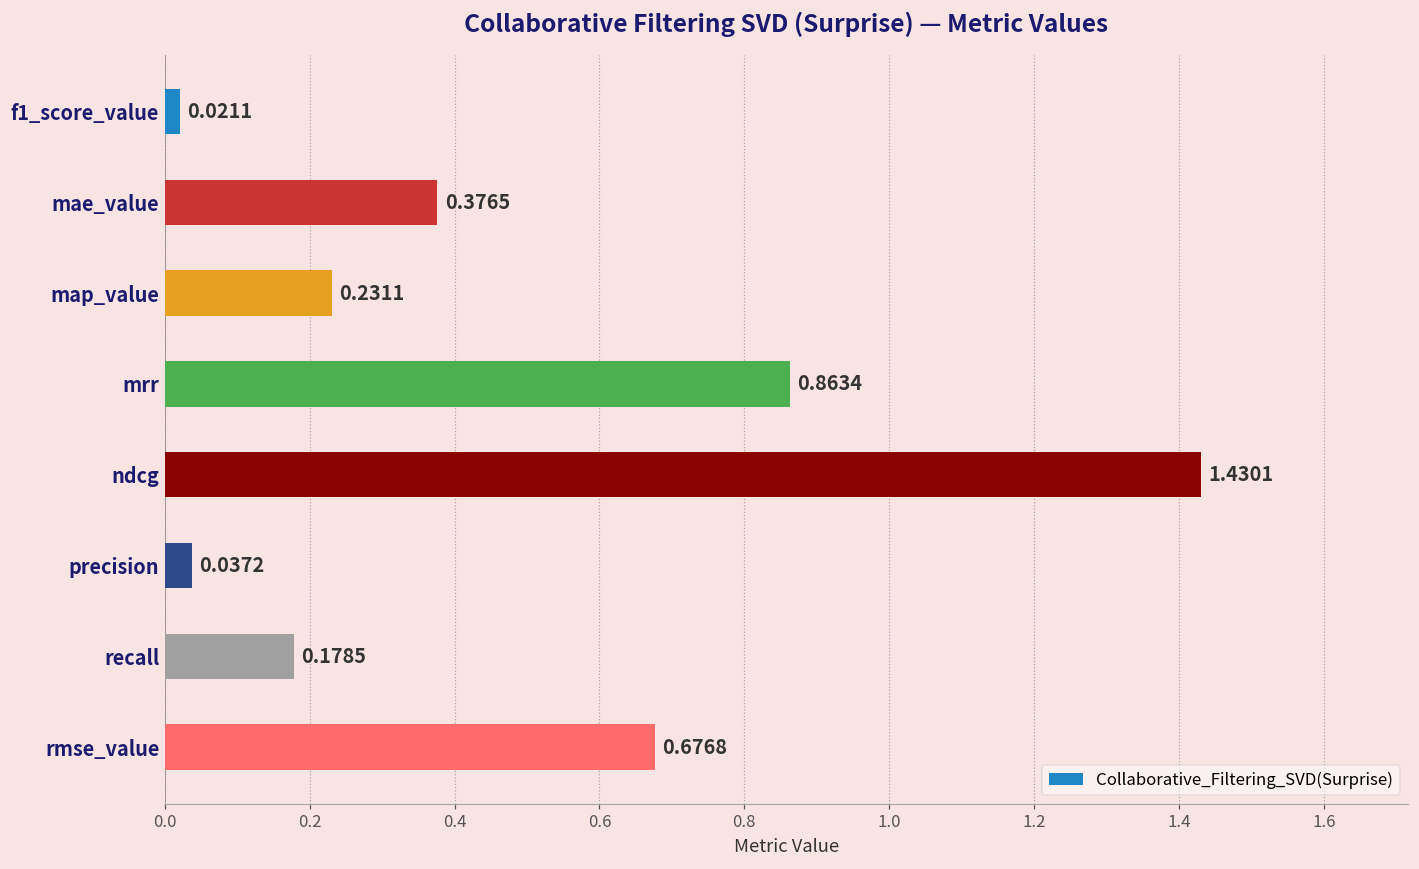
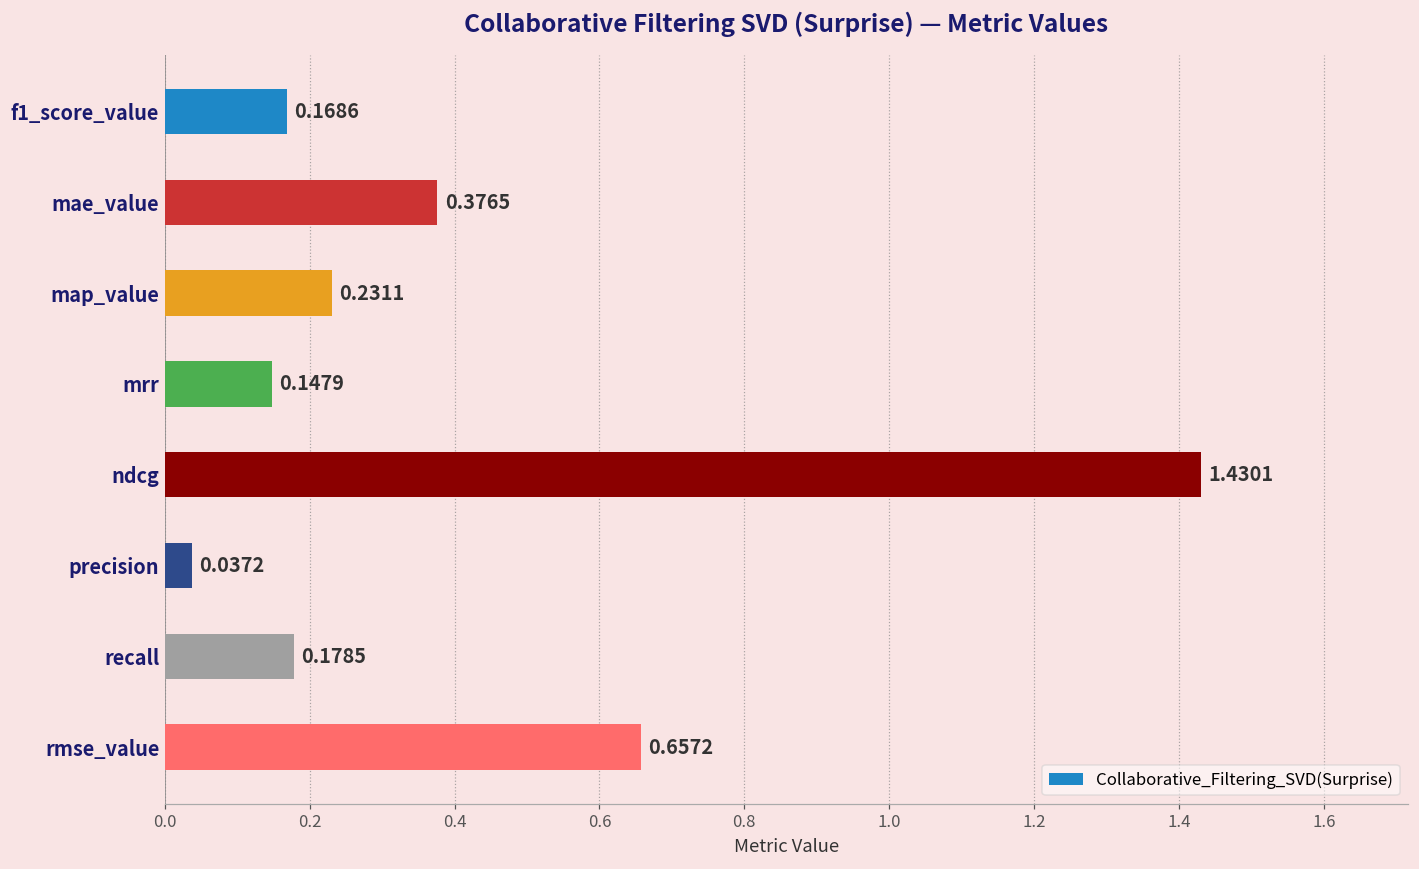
f1_score_value: 0.0211 -> 0.1686
mrr: 0.8634 -> 0.1479
rmse_value: 0.6768 -> 0.6572
